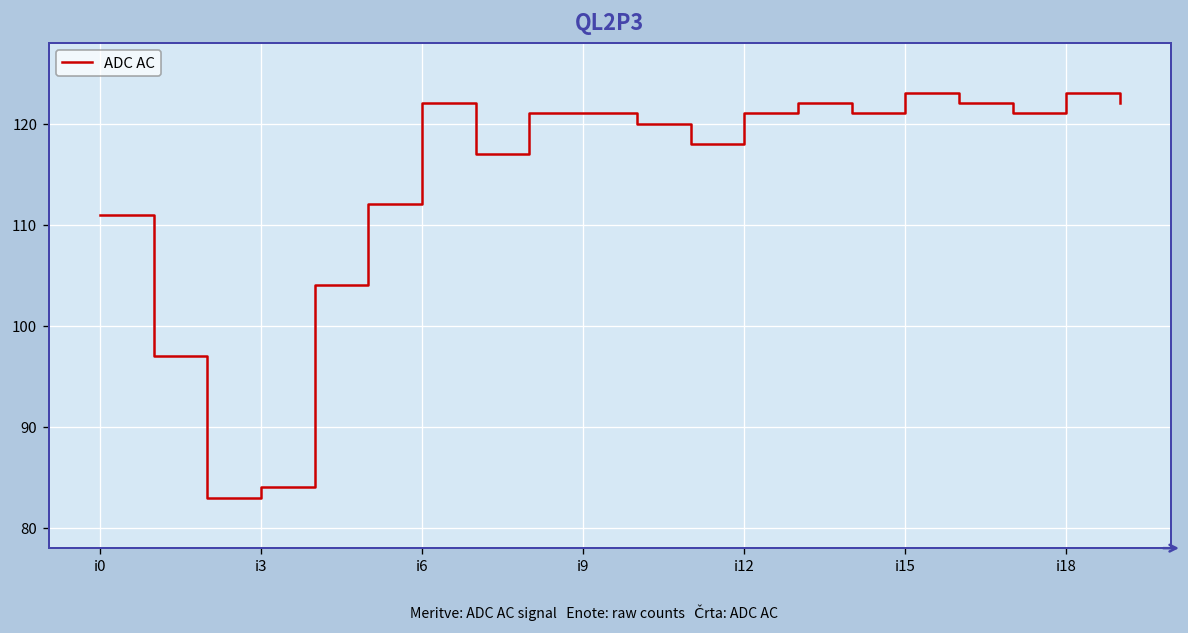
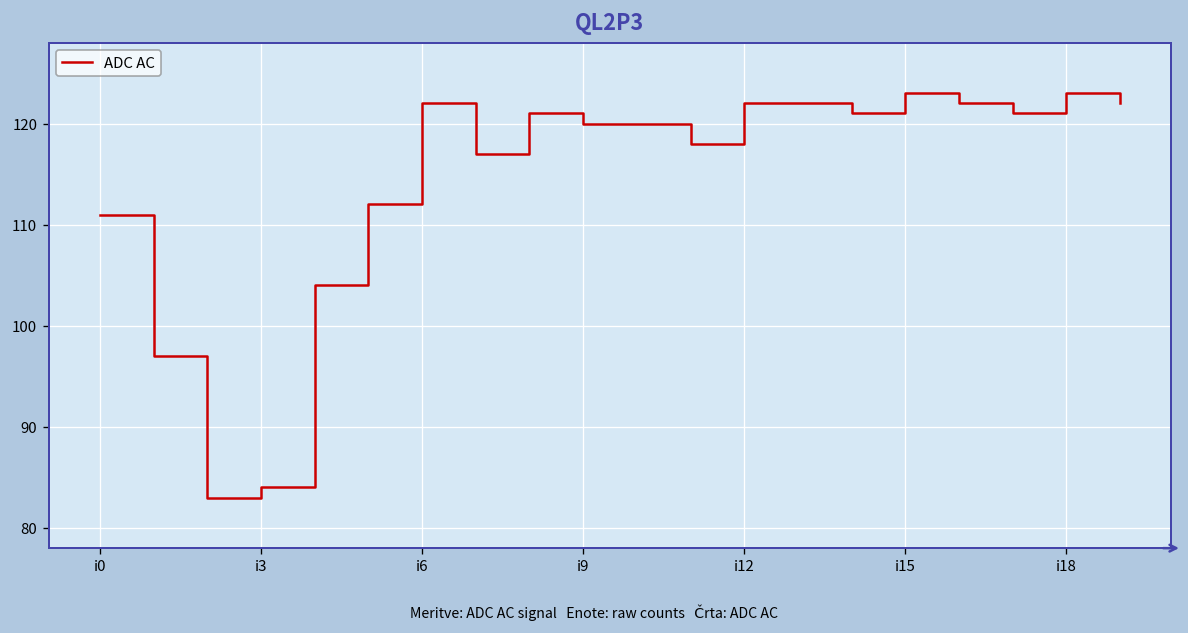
i9: 121 -> 120
i12: 121 -> 122
